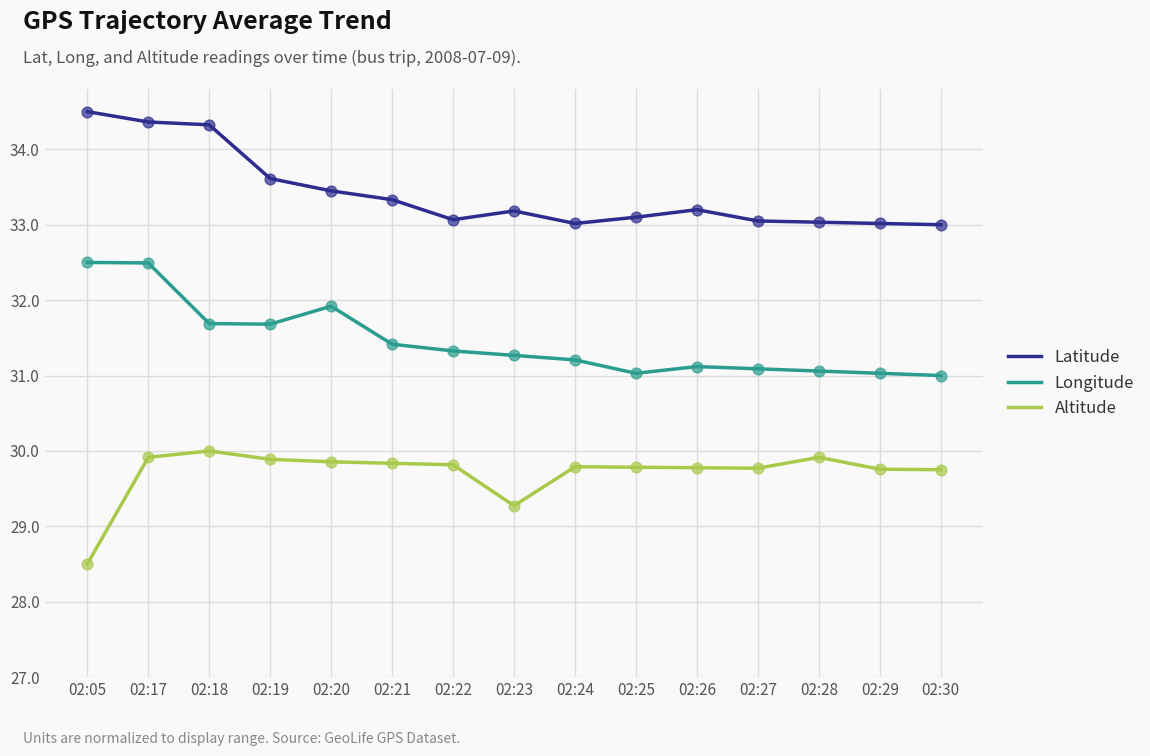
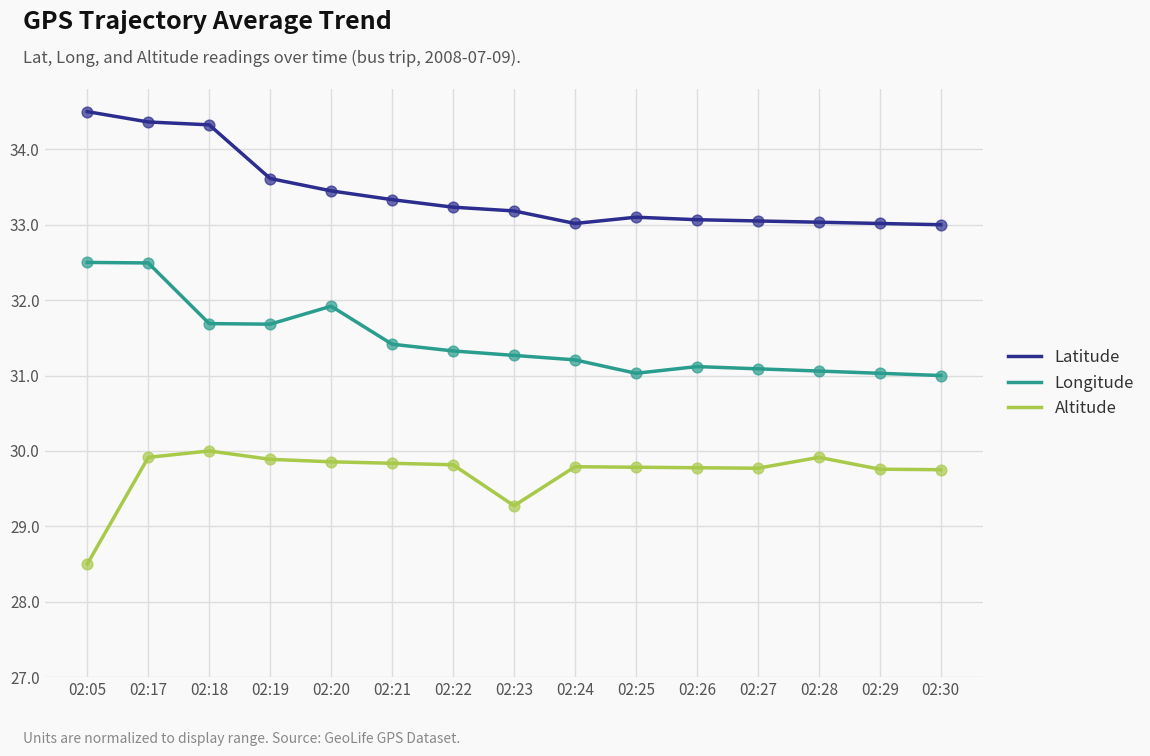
Latitude, 02:22: 33.1 -> 33.2
Latitude, 02:26: 33.2 -> 33.1
